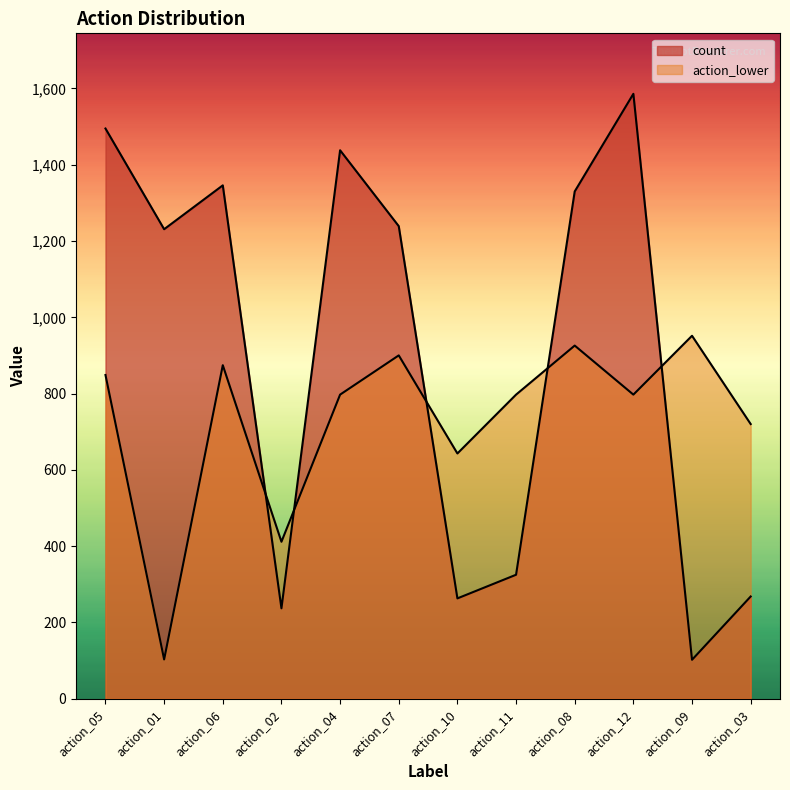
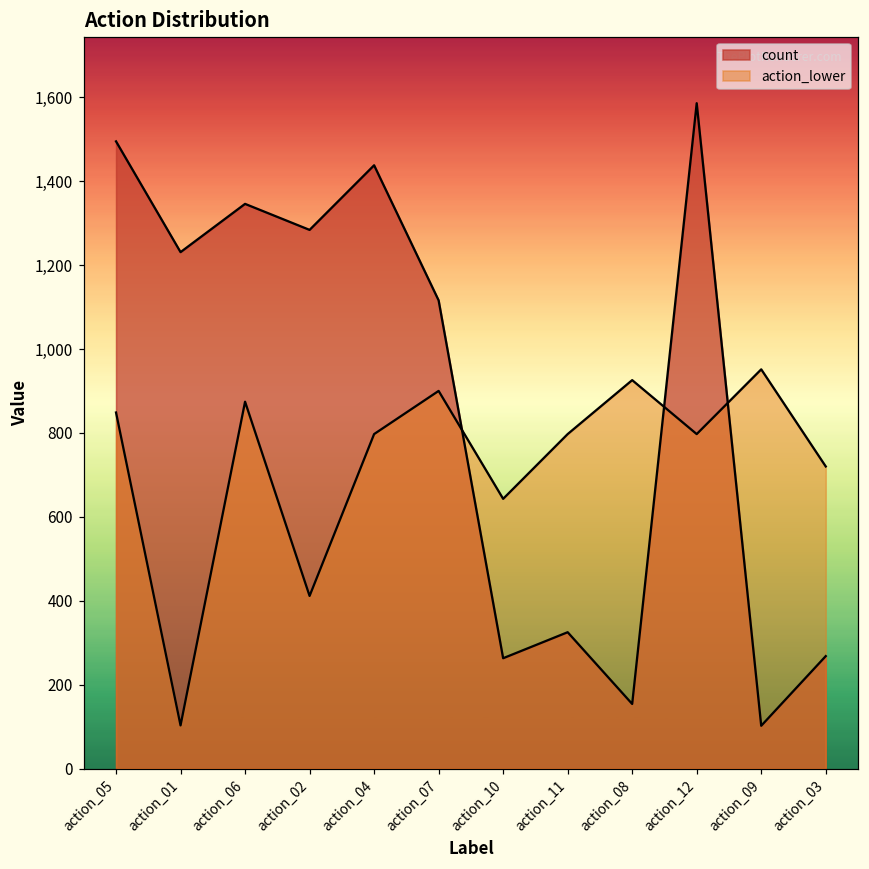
count, action_02: 240 -> 1,280
count, action_07: 1,240 -> 1,120
count, action_08: 1,330 -> 150
